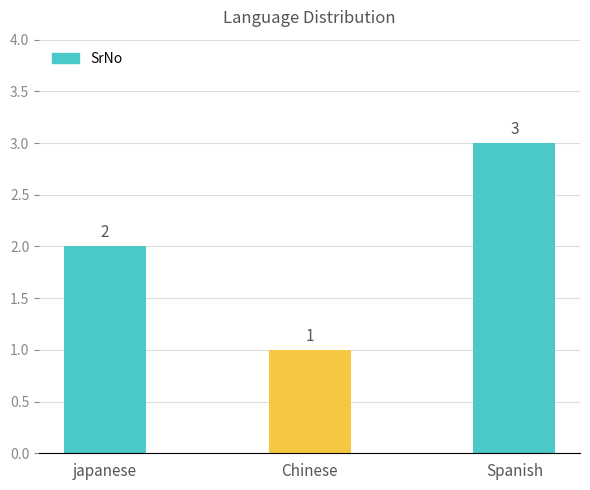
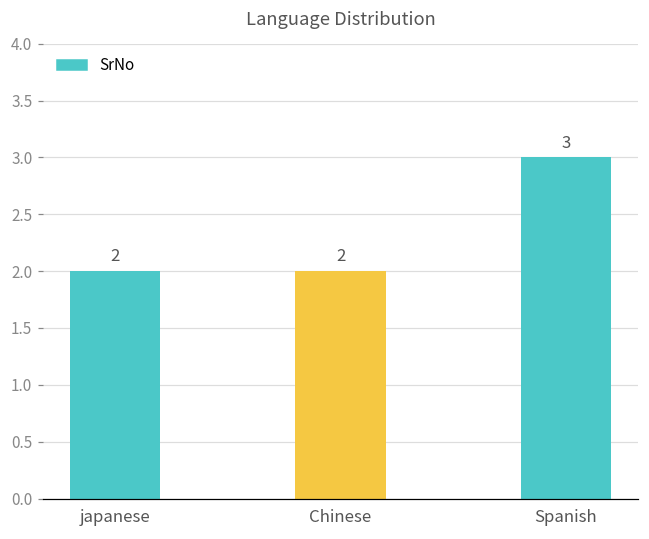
Chinese: 1 -> 2
